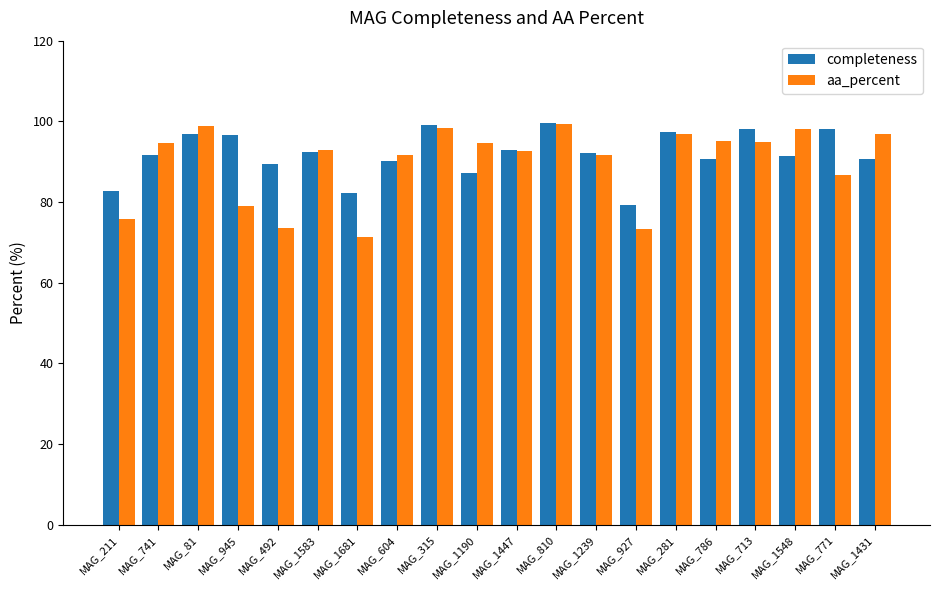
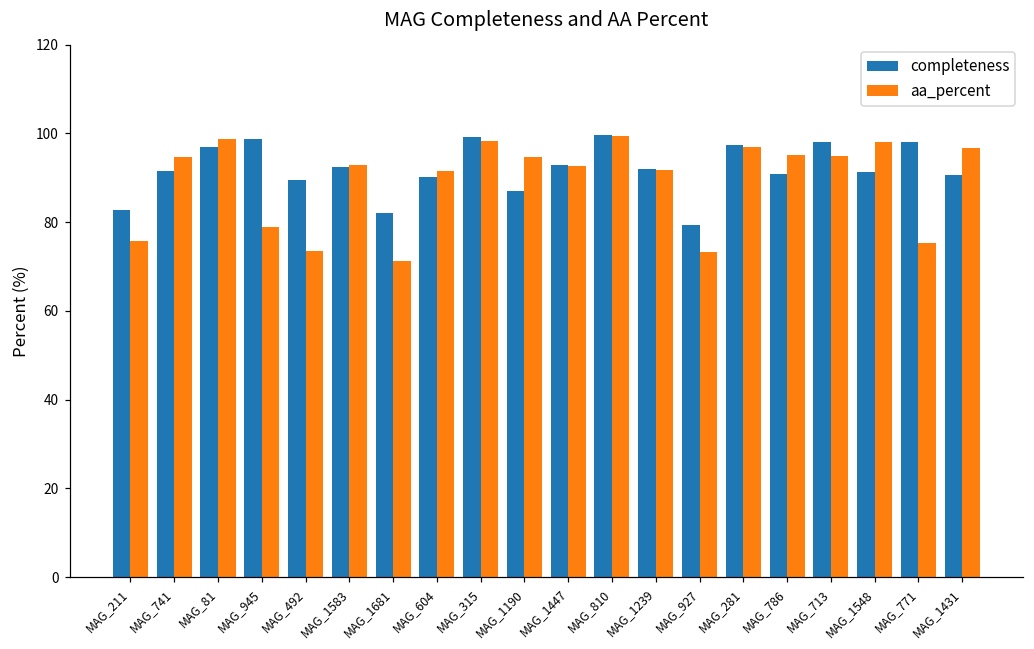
completeness, MAG_945: 97 -> 99
aa_percent, MAG_771: 87 -> 75
